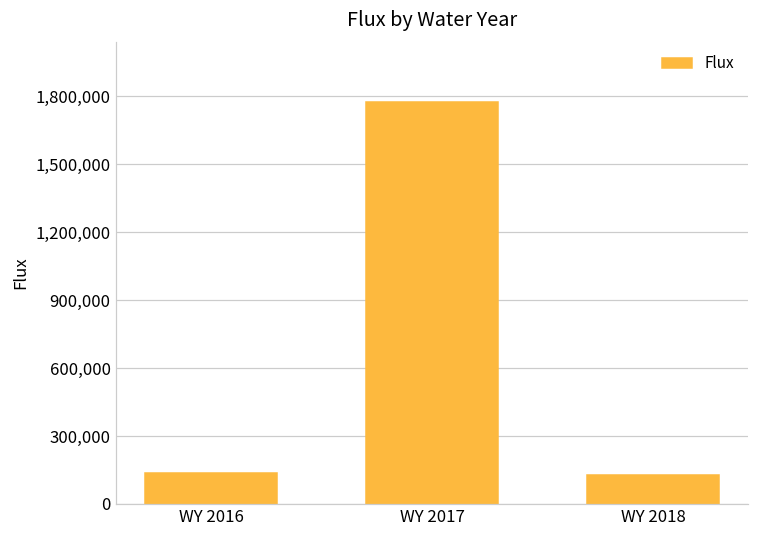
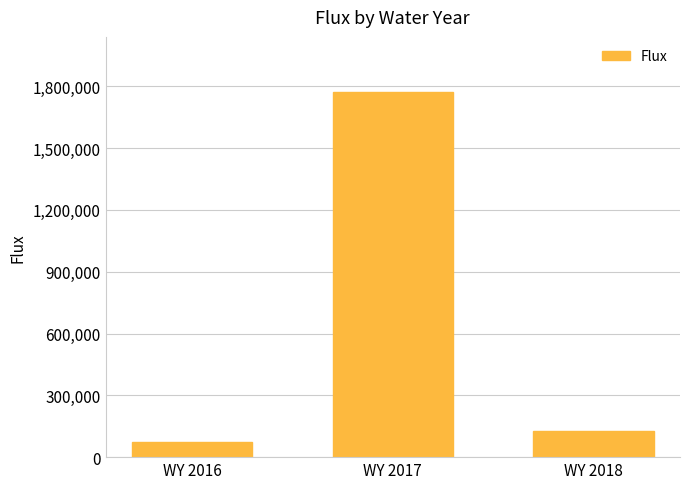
WY 2016: 140,000 -> 70,000
